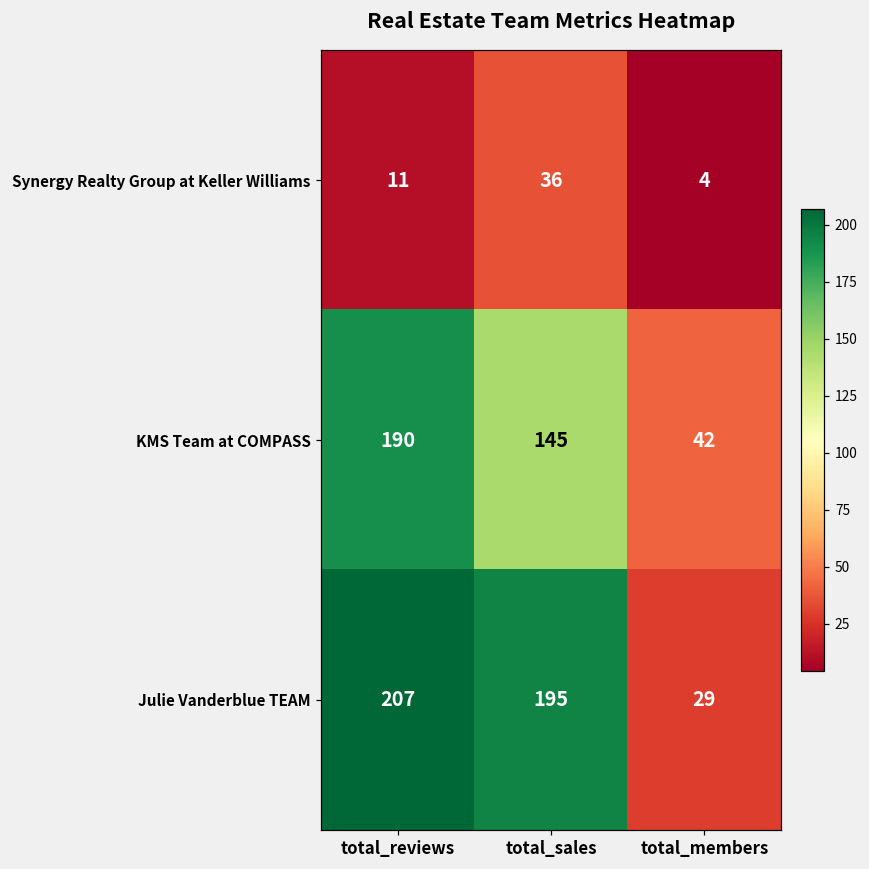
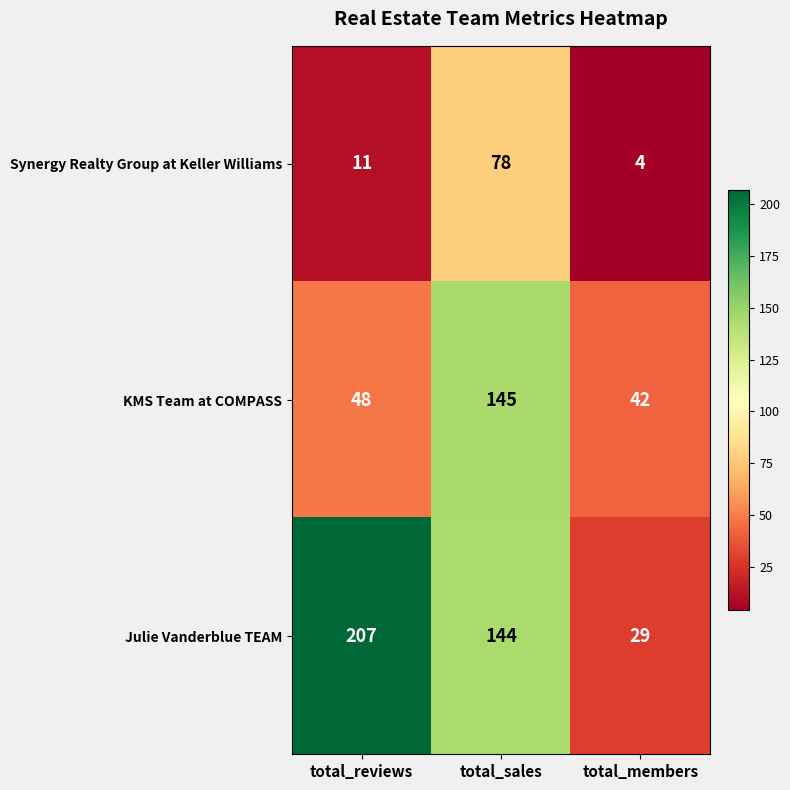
Synergy Realty Group at Keller Williams, total_sales: 36 -> 78
KMS Team at COMPASS, total_reviews: 190 -> 48
Julie Vanderblue TEAM, total_sales: 195 -> 144
